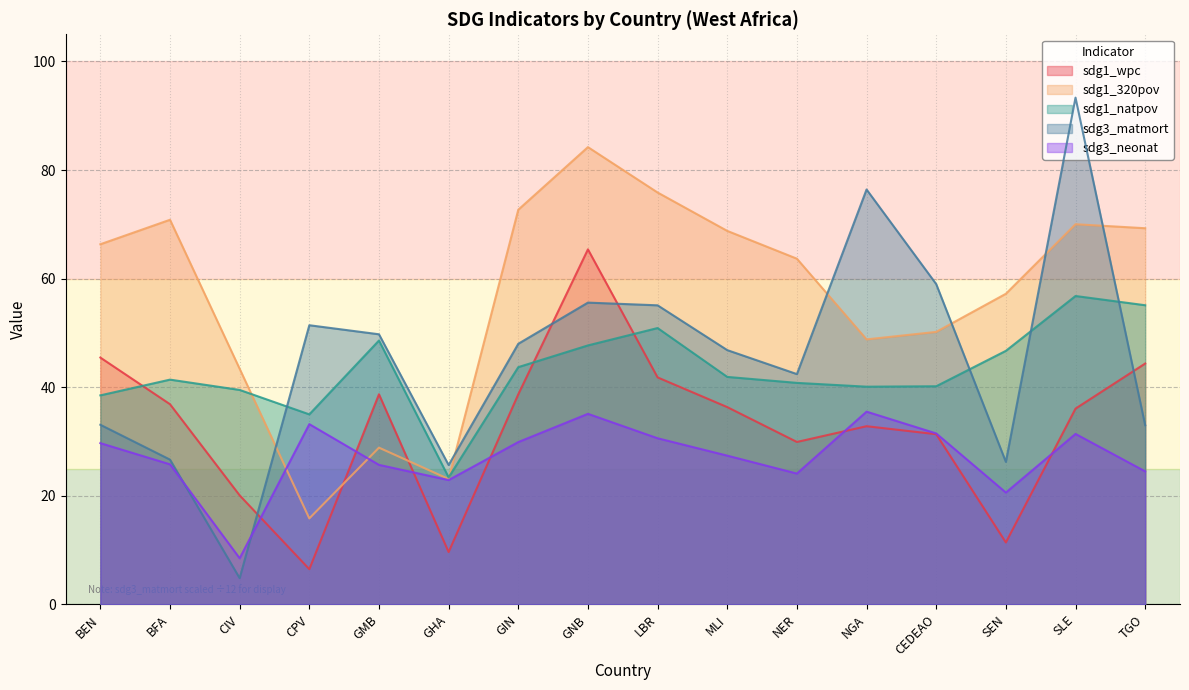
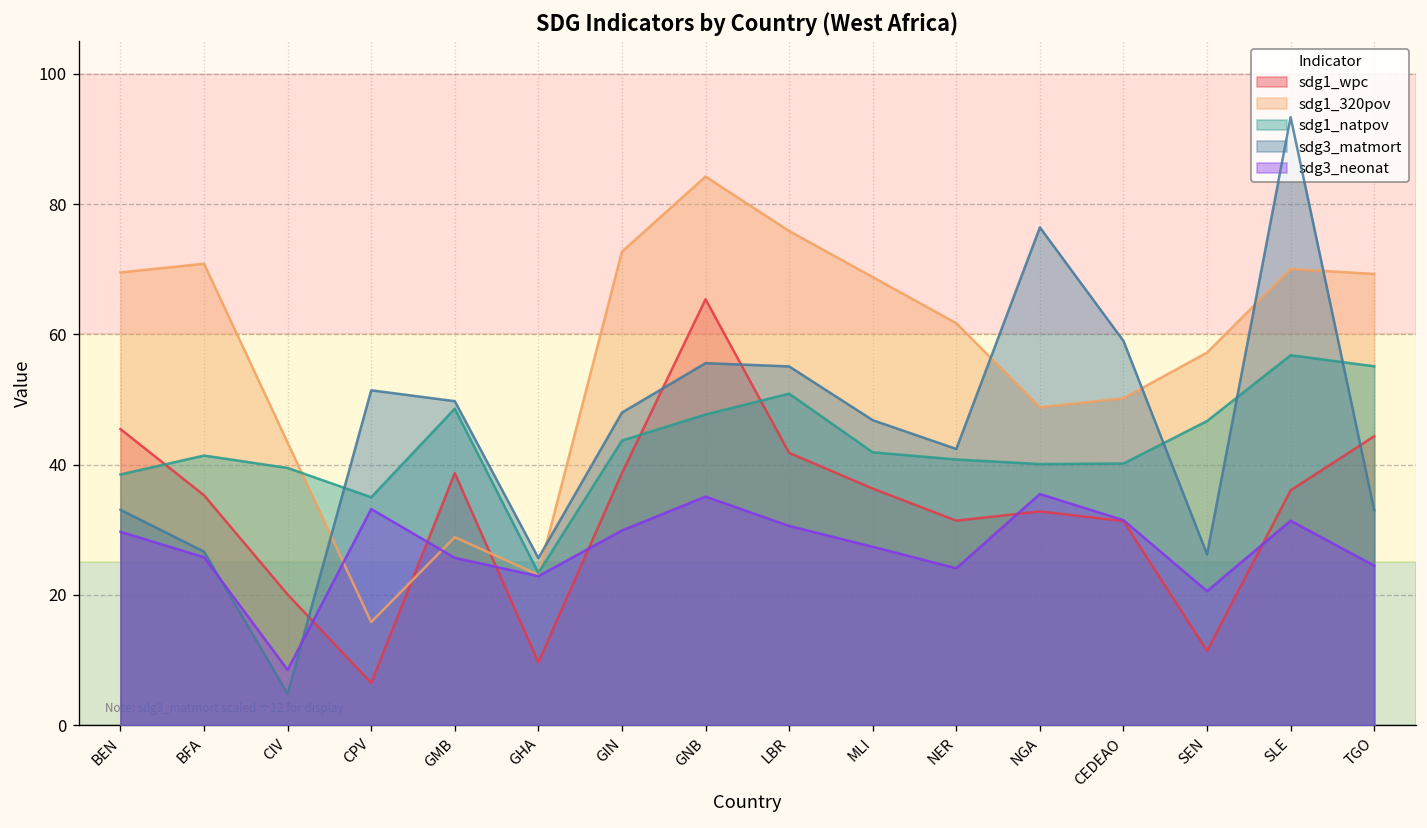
sdg1_320pov, BEN: 66 -> 70
sdg1_wpc, BFA: 37 -> 35
sdg1_wpc, NER: 30 -> 31
sdg1_320pov, NER: 64 -> 62
